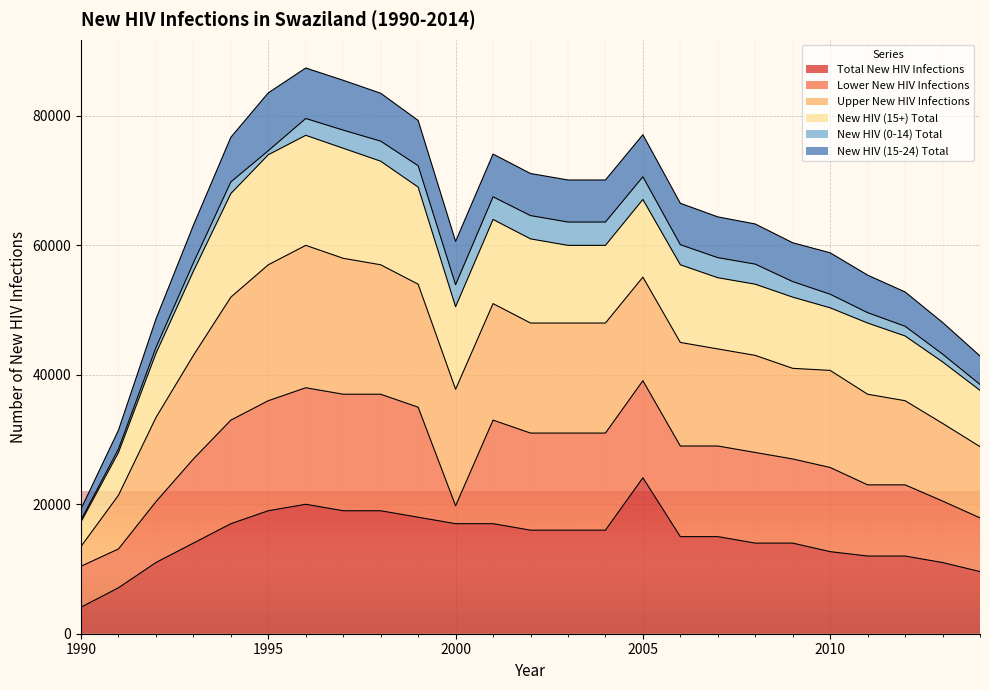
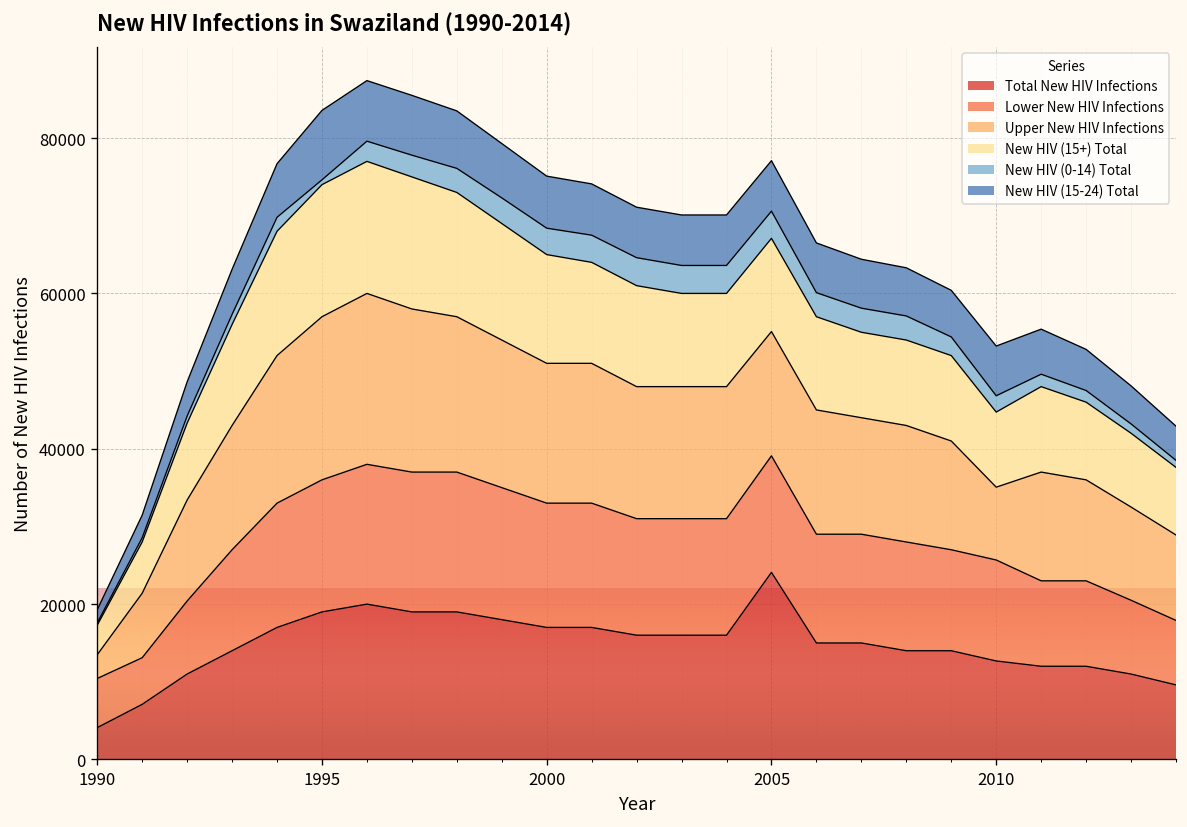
Lower New HIV Infections, 2000: 3000 -> 16000
New HIV (15+) Total, 2000: 13000 -> 14000
Upper New HIV Infections, 2010: 15000 -> 9000
